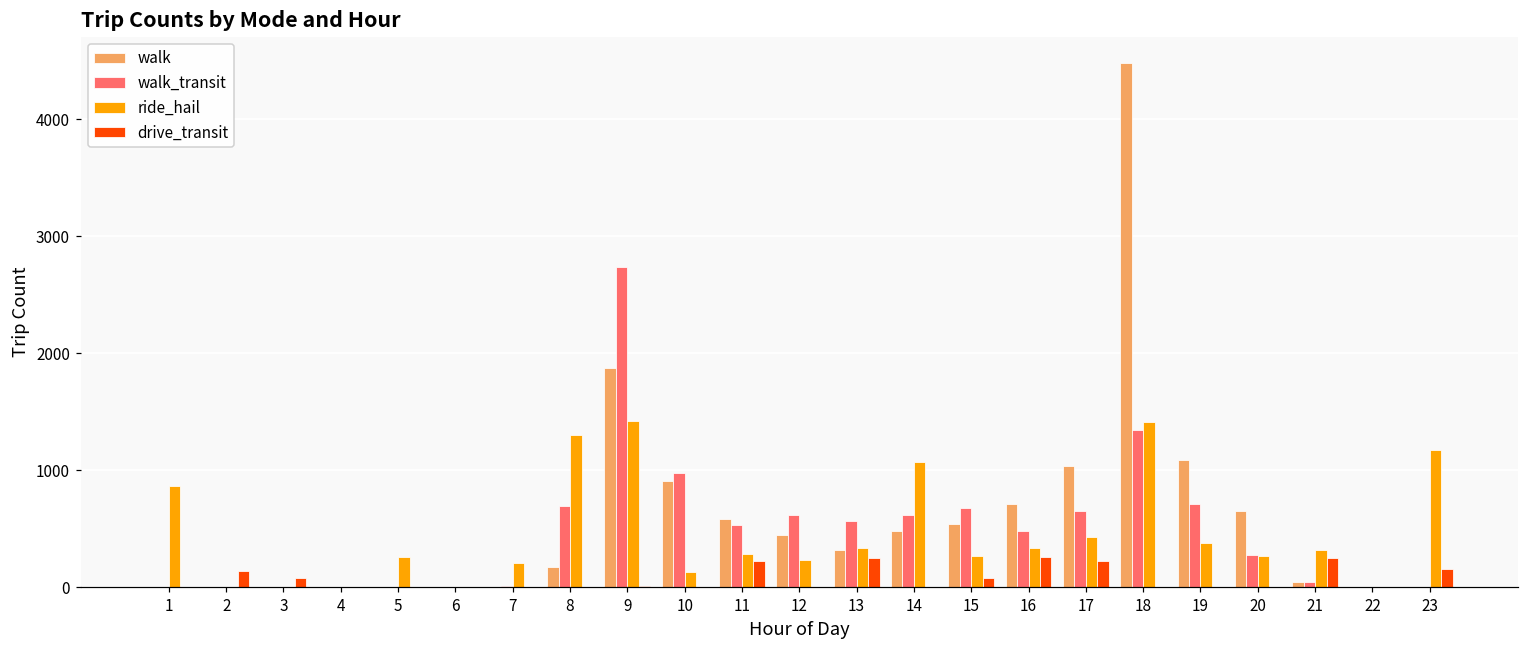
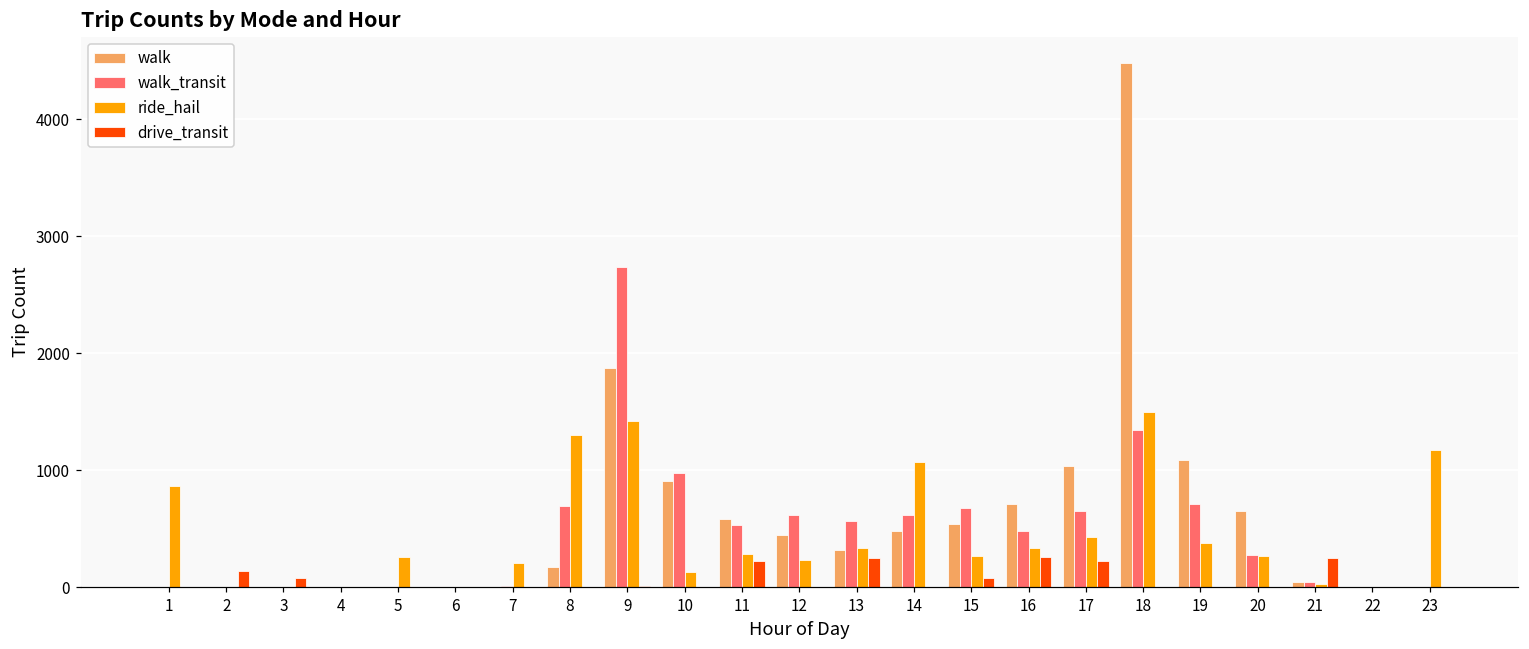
ride_hail, 18: 1410 -> 1500
ride_hail, 21: 320 -> 30
drive_transit, 23: 150 -> 0
